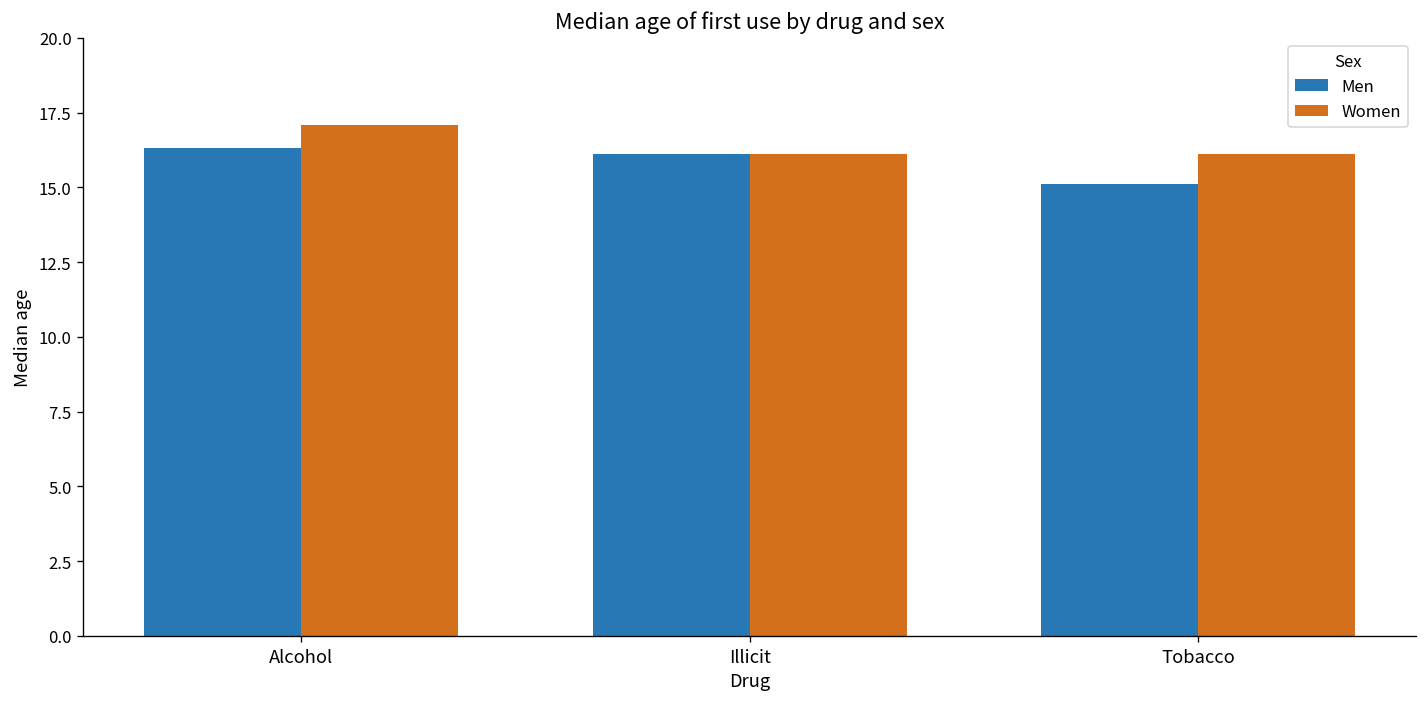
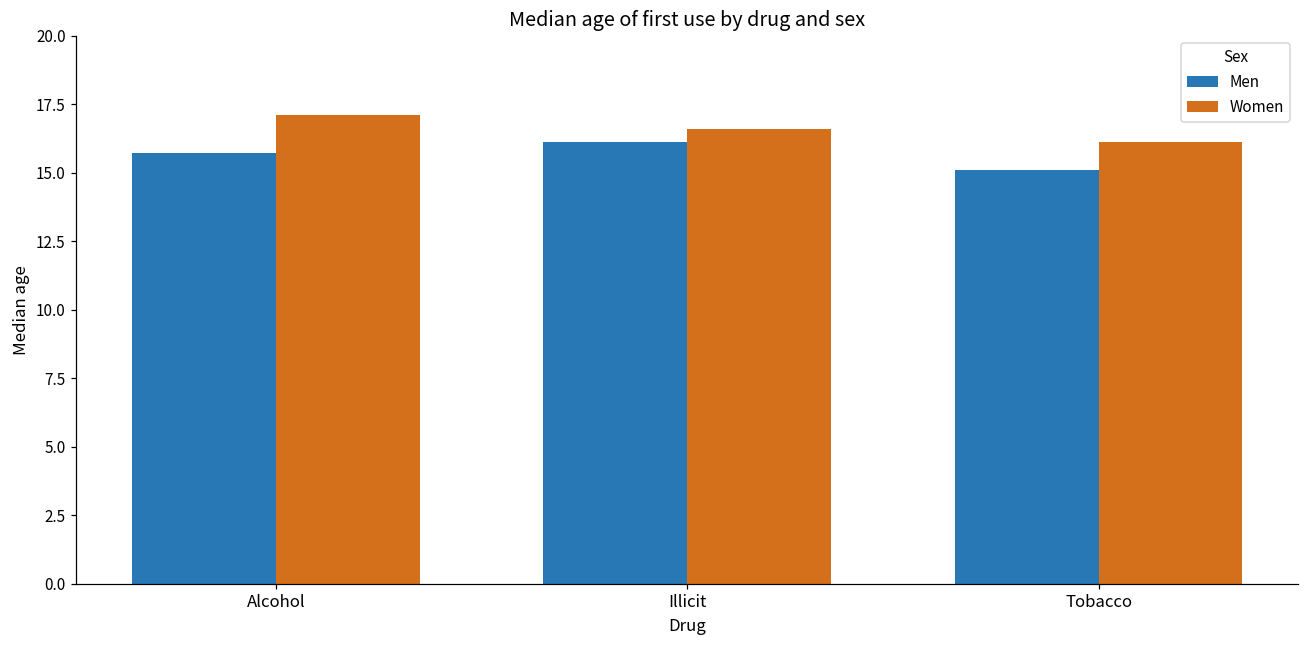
Men, Alcohol: 16.3 -> 15.7
Women, Illicit: 16.1 -> 16.6
